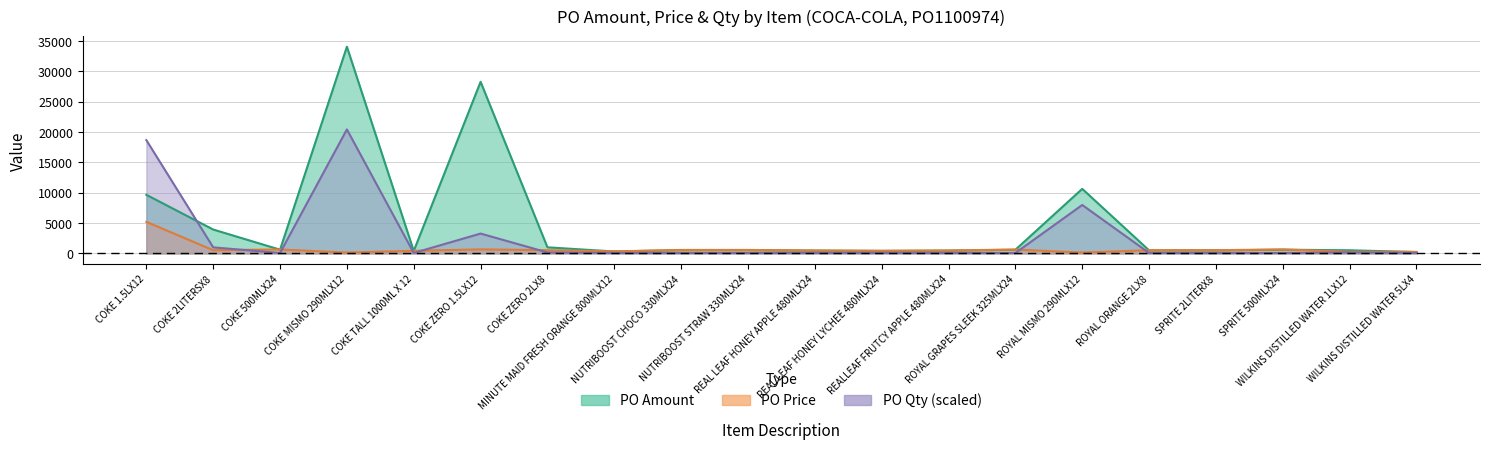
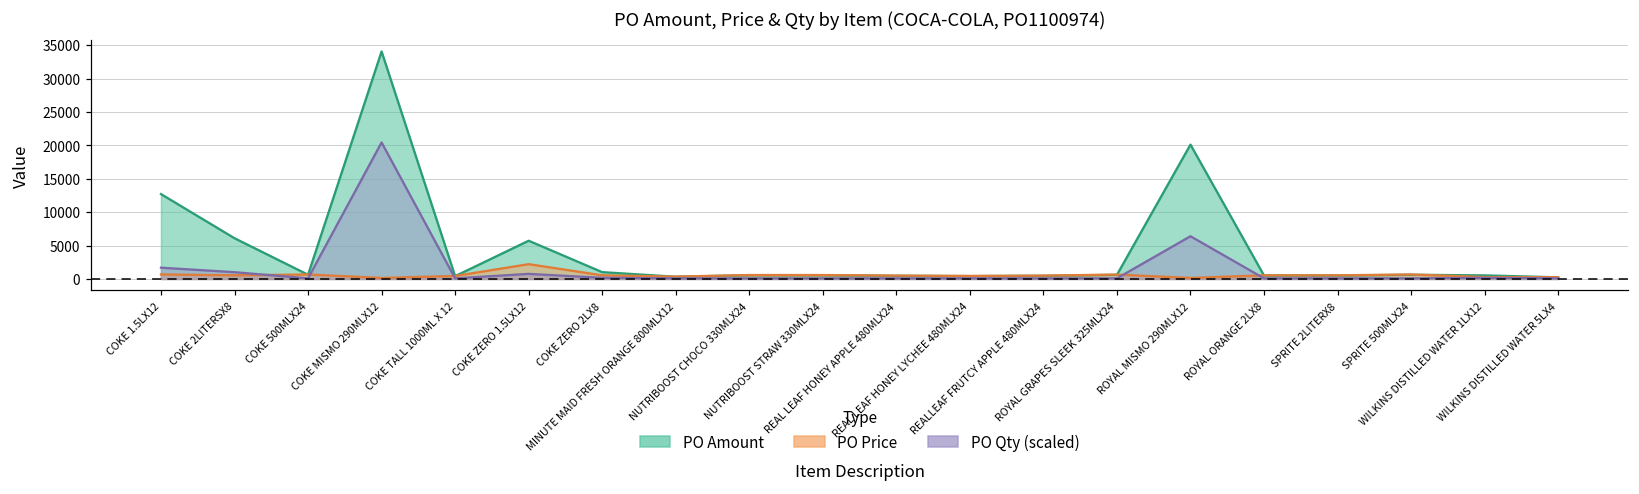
PO Amount, COKE 1.5LX12: 10000 -> 13000
PO Price, COKE 1.5LX12: 5000 -> 1000
PO Qty (scaled), COKE 1.5LX12: 19000 -> 2000
PO Amount, COKE 2LITERSX8: 4000 -> 6000
PO Amount, COKE ZERO 1.5LX12: 28000 -> 6000
PO Price, COKE ZERO 1.5LX12: 1000 -> 2000
PO Qty (scaled), COKE ZERO 1.5LX12: 3000 -> 1000
PO Amount, ROYAL MISMO 290MLX12: 11000 -> 20000
PO Qty (scaled), ROYAL MISMO 290MLX12: 8000 -> 6000
